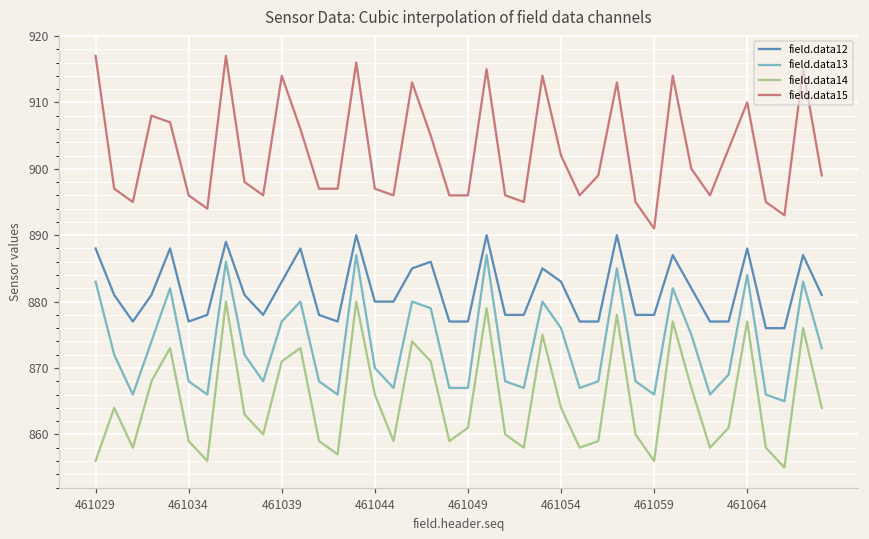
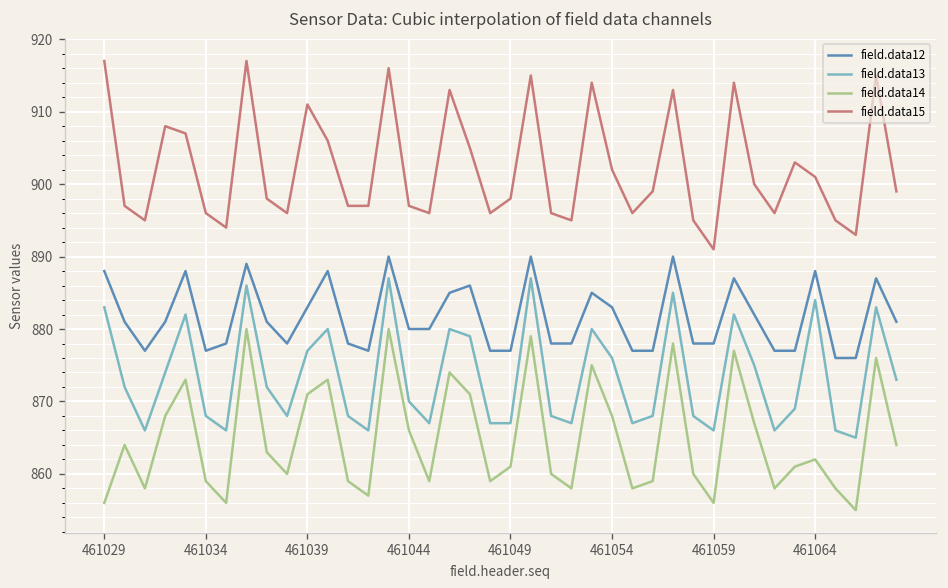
field.data15, 461039: 914 -> 911
field.data15, 461049: 896 -> 898
field.data14, 461054: 864 -> 868
field.data14, 461064: 877 -> 862
field.data15, 461064: 910 -> 901
